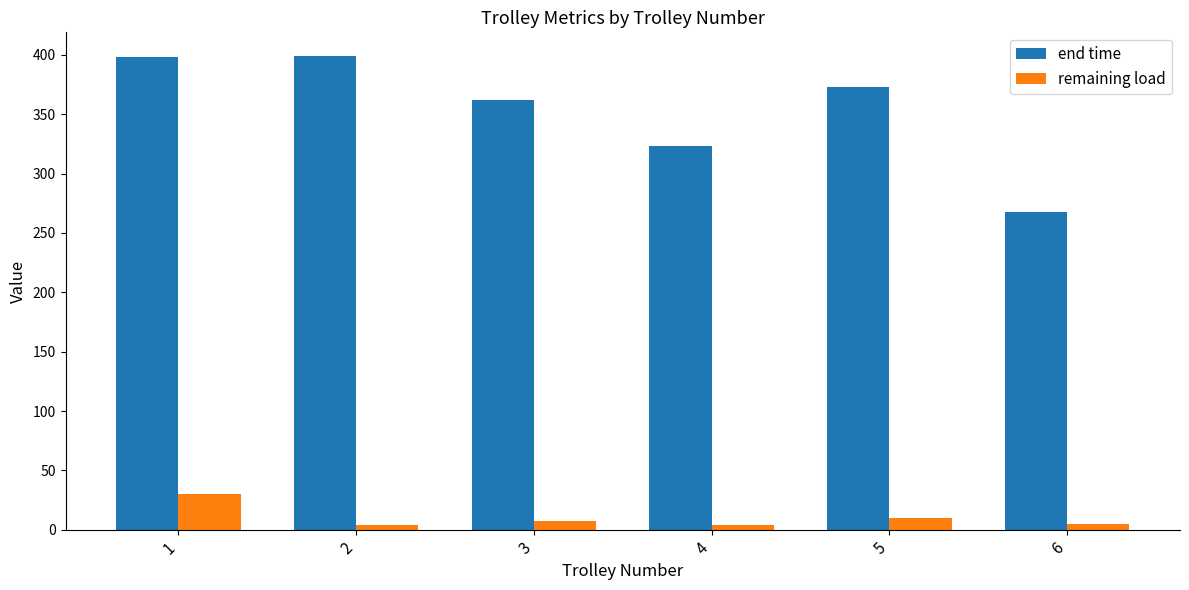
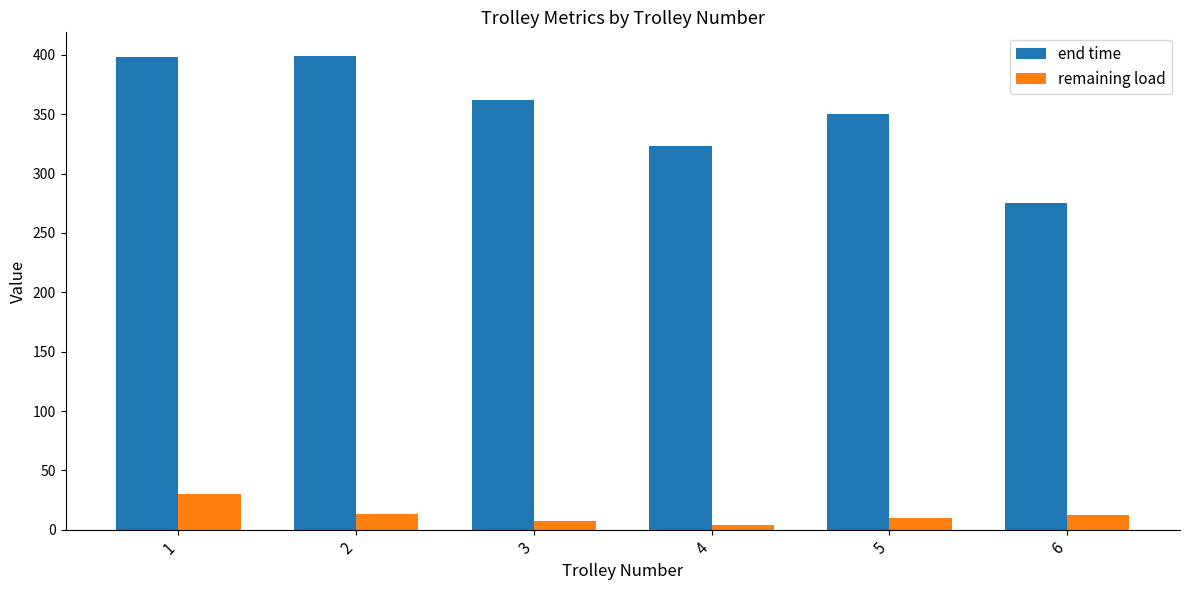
remaining load, 2: 4 -> 13
end time, 5: 373 -> 351
end time, 6: 268 -> 275
remaining load, 6: 5 -> 12
